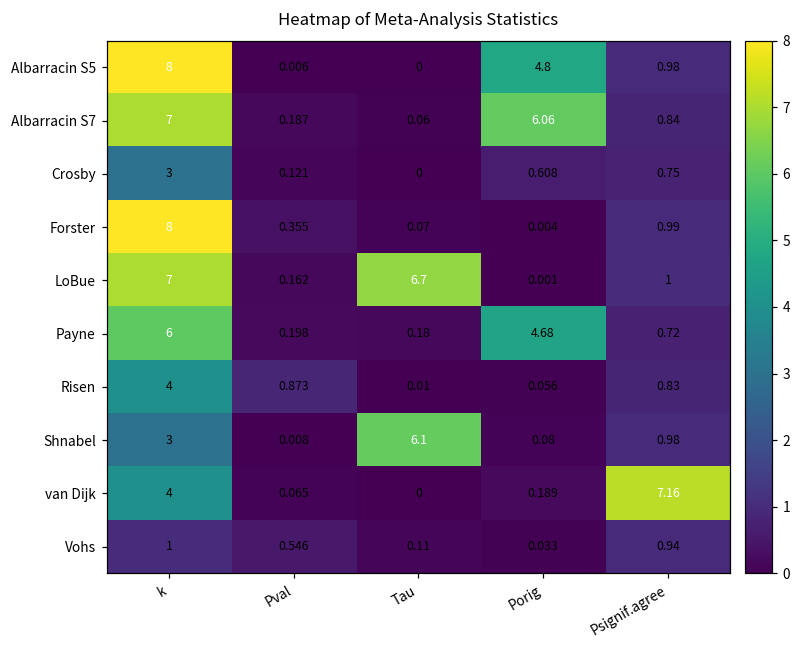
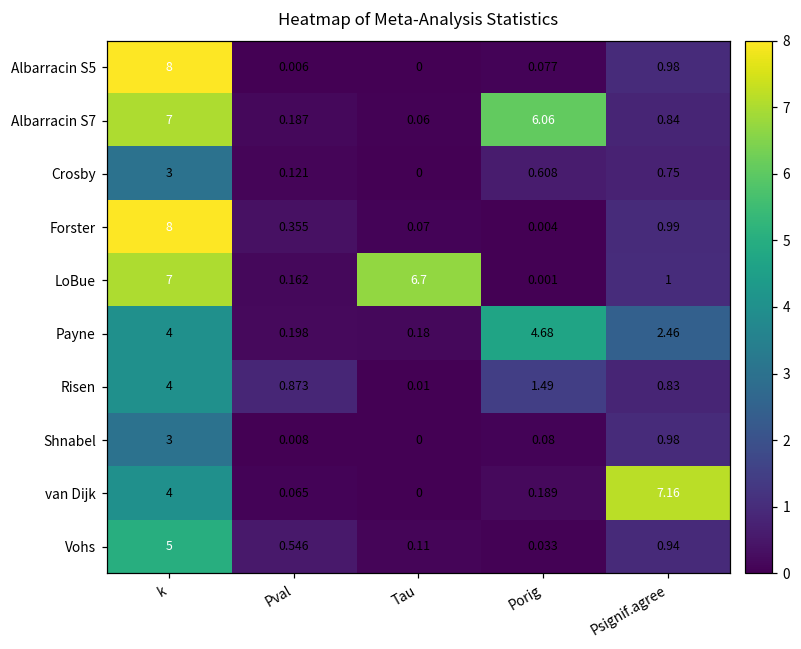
Albarracin S5, Porig: 4.8 -> 0.077
Payne, k: 6 -> 4
Payne, Psignif.agree: 0.72 -> 2.46
Risen, Porig: 0.056 -> 1.49
Shnabel, Tau: 6.1 -> 0
Vohs, k: 1 -> 5
